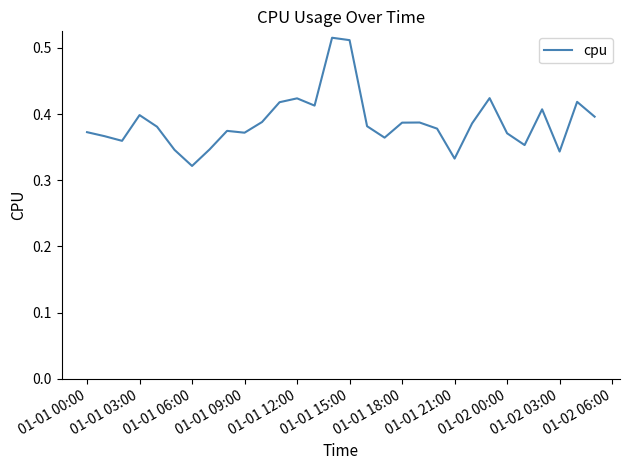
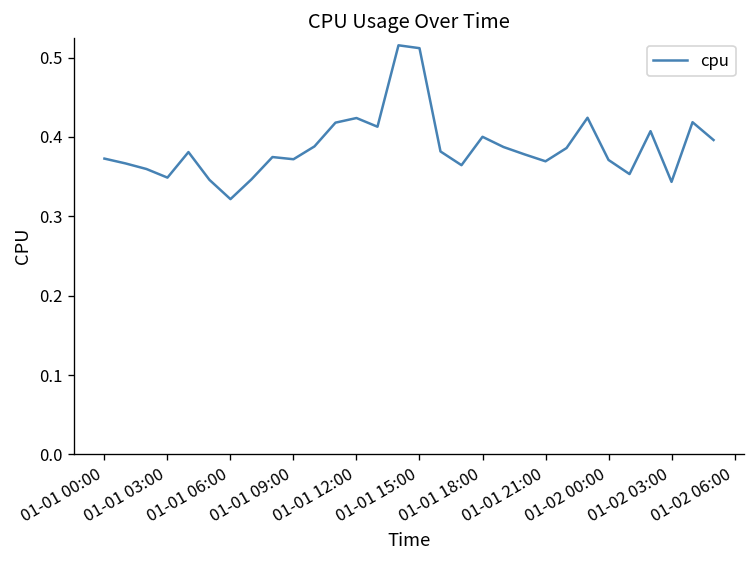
01-01 03:00: 0.40 -> 0.35
01-01 18:00: 0.39 -> 0.40
01-01 21:00: 0.33 -> 0.37
